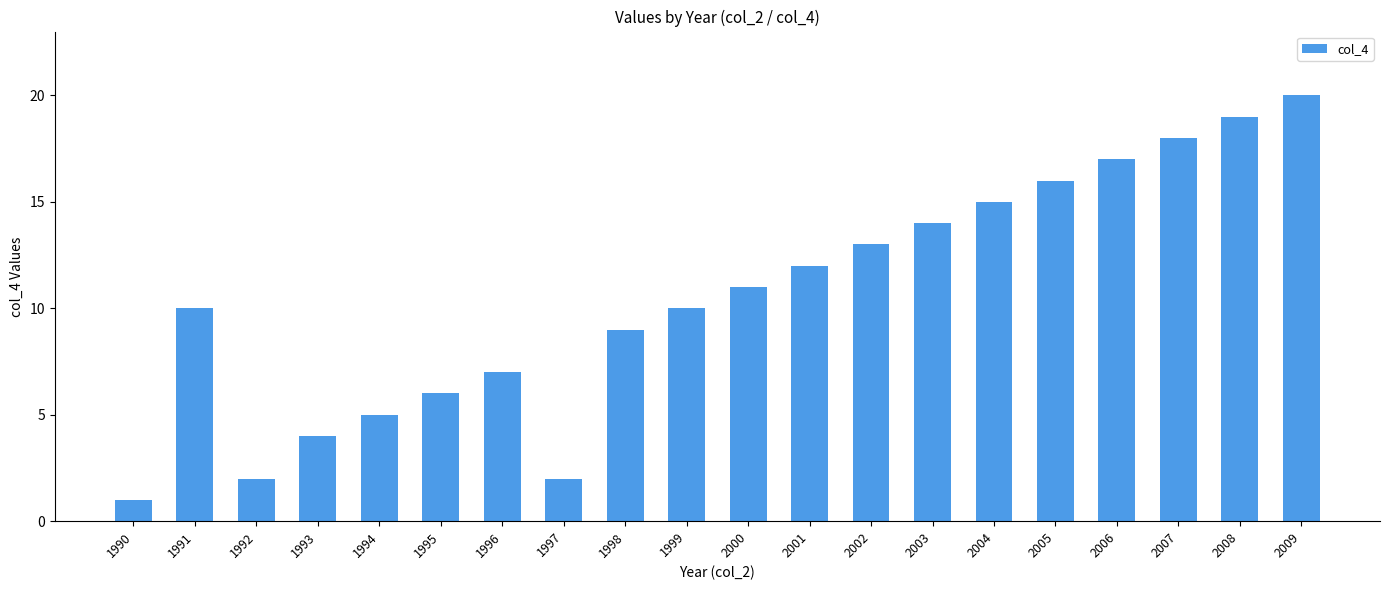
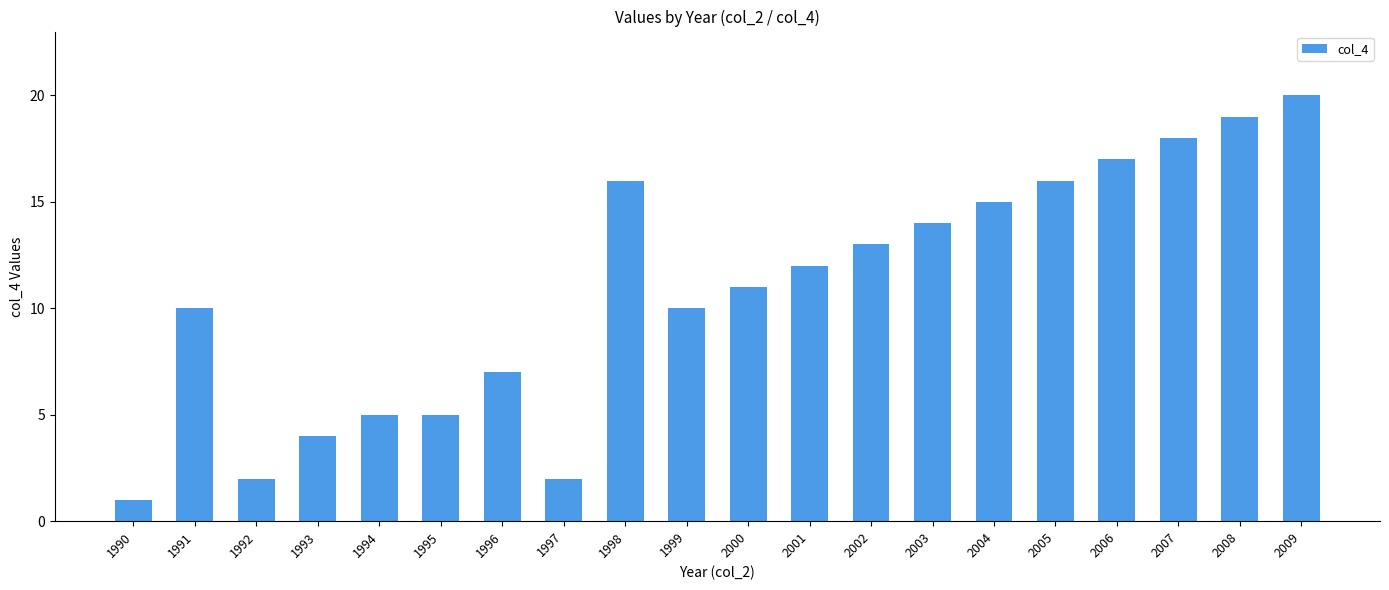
1995: 6 -> 5
1998: 9 -> 16
